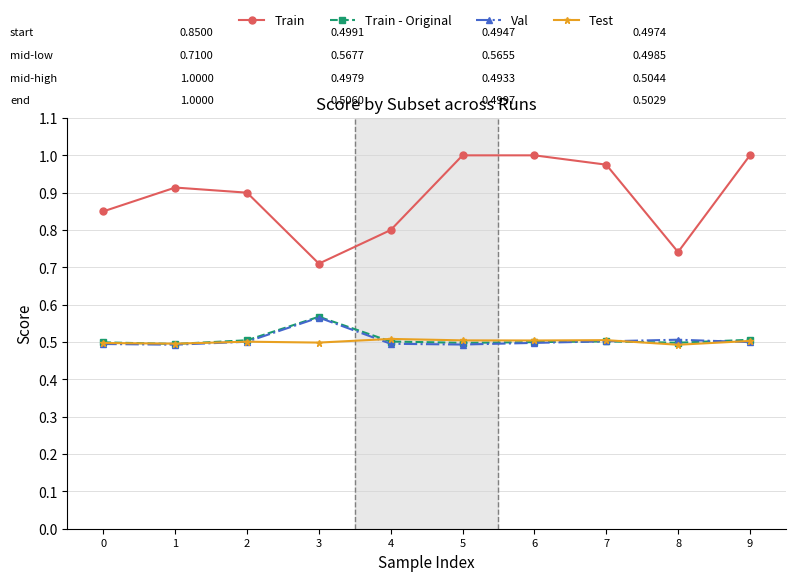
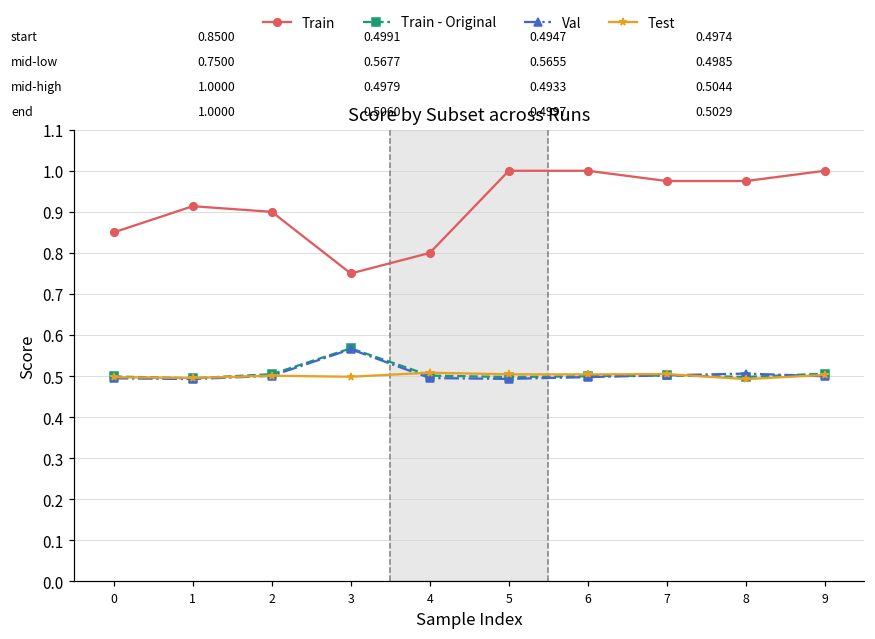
Train, 3: 0.7100 -> 0.7500
Train, 8: 0.74 -> 0.98
